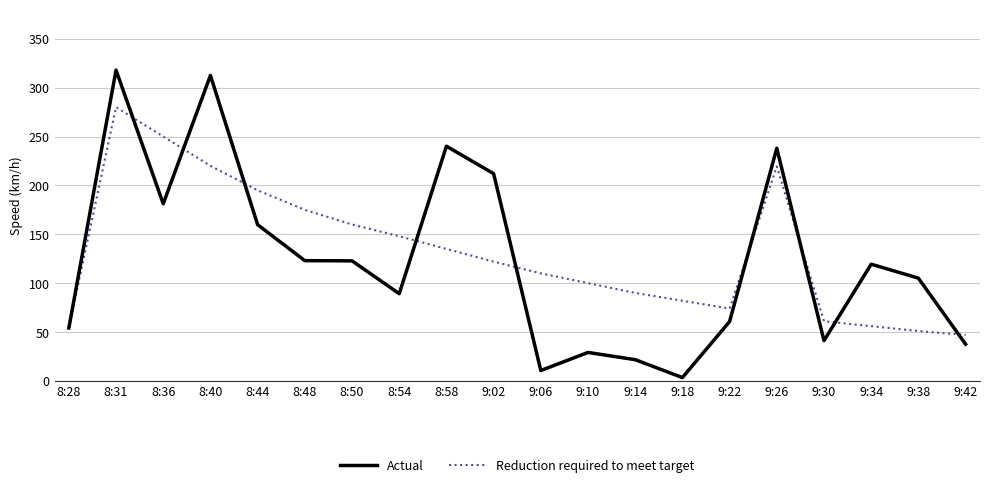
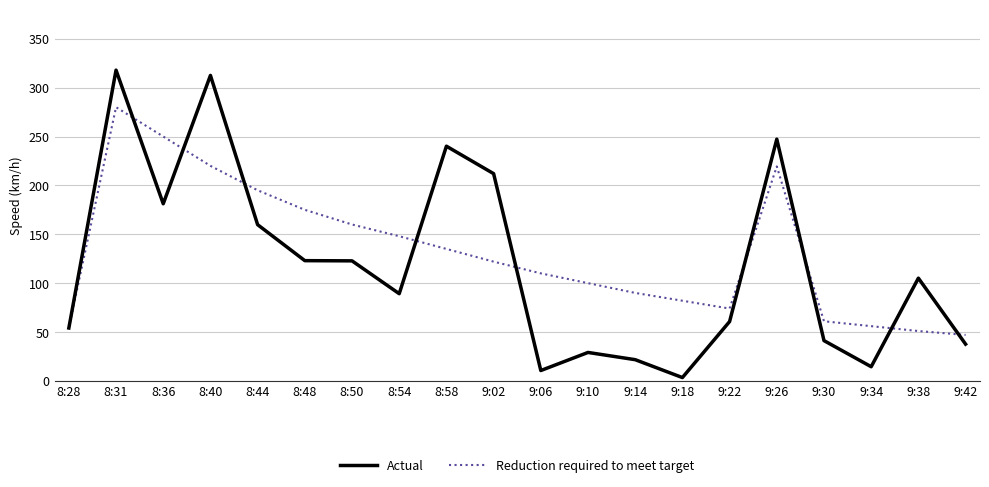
Actual, 9:26: 240 -> 250
Actual, 9:34: 120 -> 10
